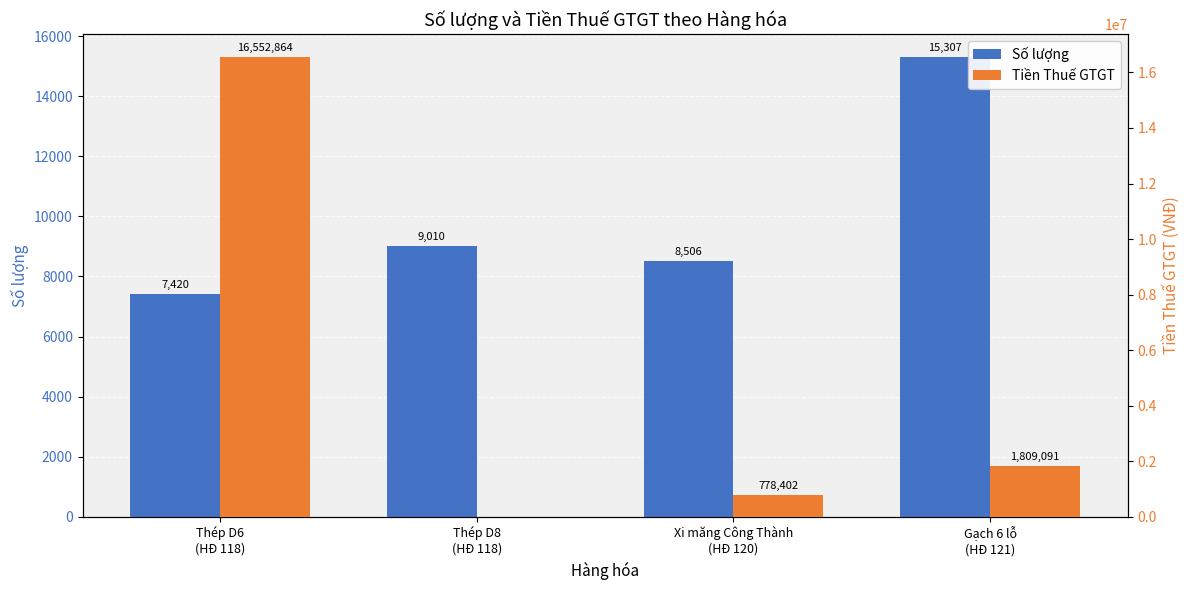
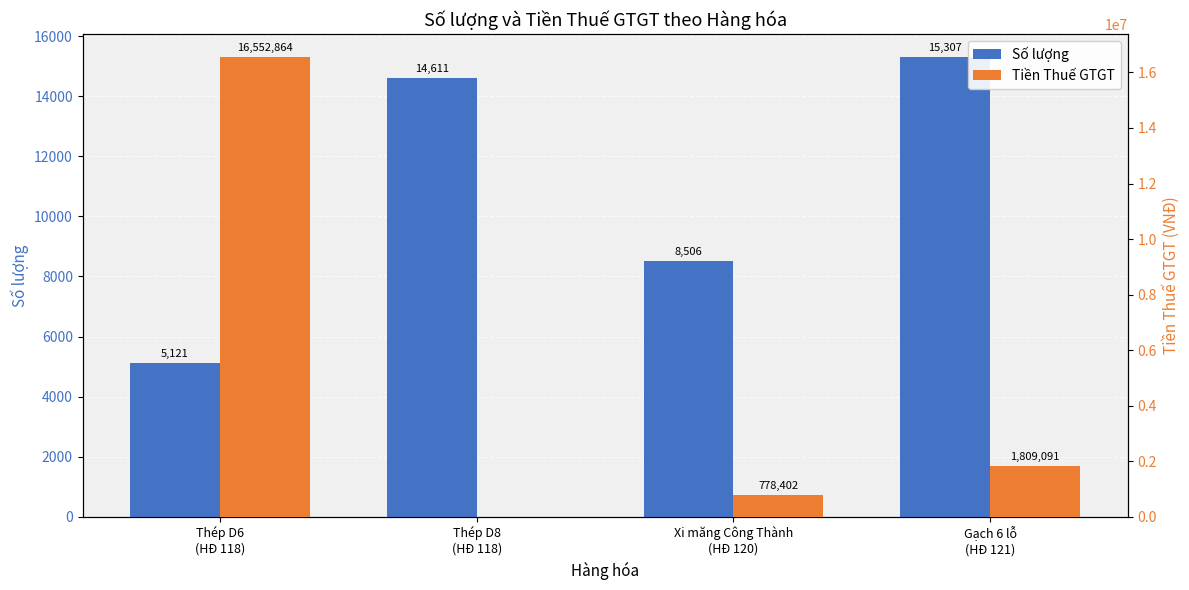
Số lượng, Thép D6 (HĐ 118): 7,420 -> 5,121
Số lượng, Thép D8 (HĐ 118): 9,010 -> 14,611
